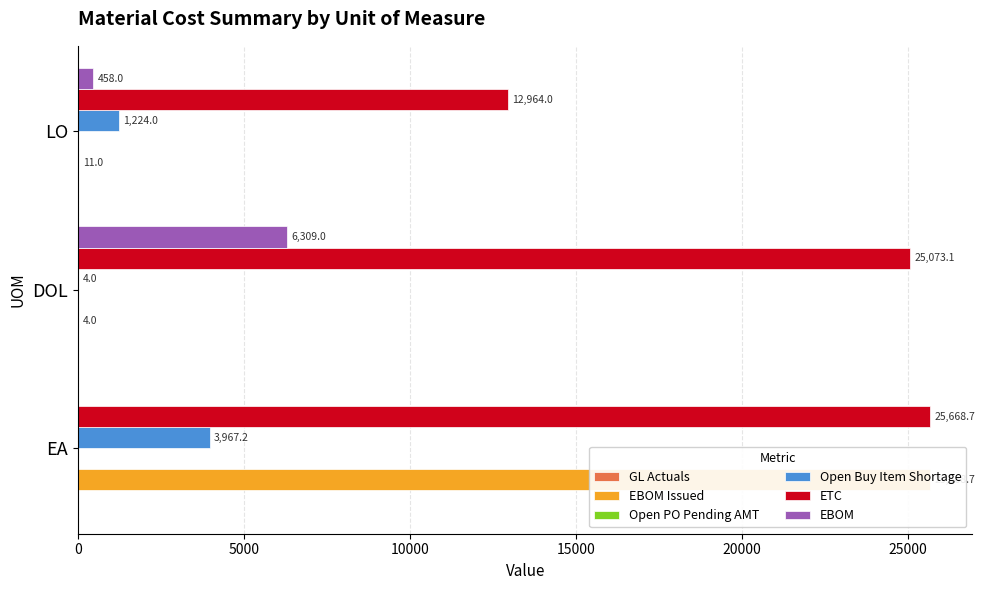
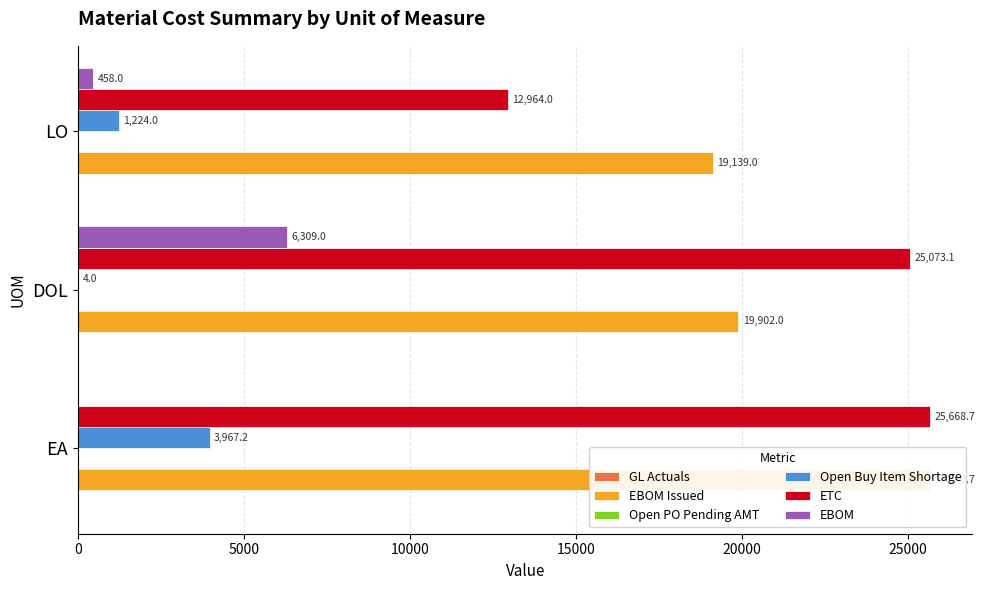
EBOM Issued, LO: 11.0 -> 19,139.0
EBOM Issued, DOL: 4.0 -> 19,902.0
